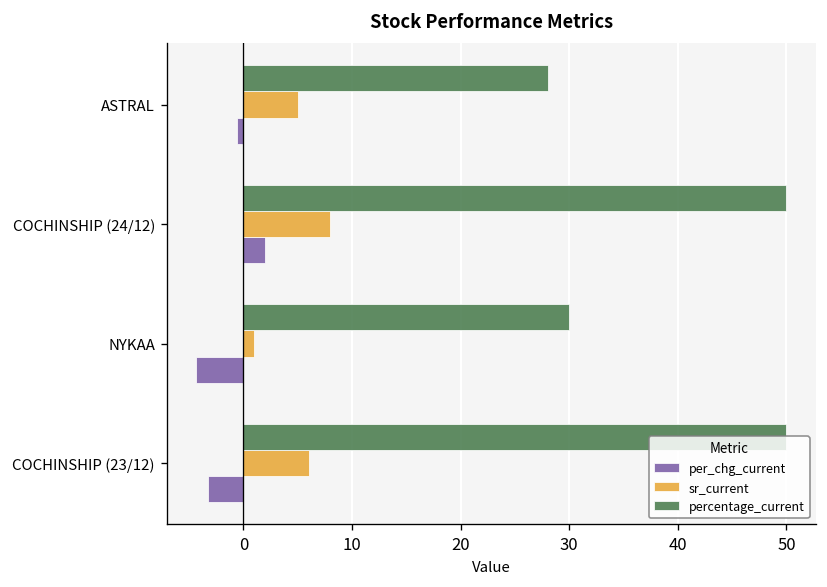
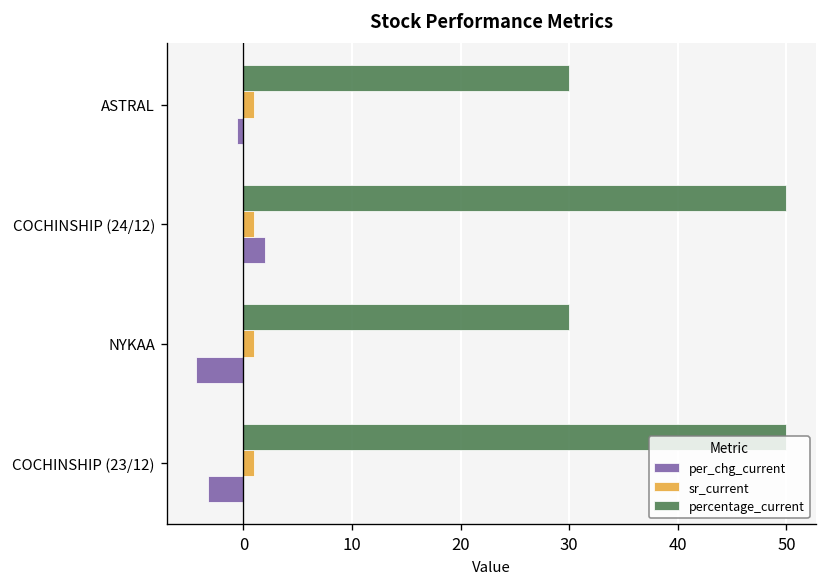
percentage_current, ASTRAL: 28 -> 30
sr_current, ASTRAL: 5 -> 1
sr_current, COCHINSHIP (24/12): 8 -> 1
sr_current, COCHINSHIP (23/12): 6 -> 1
